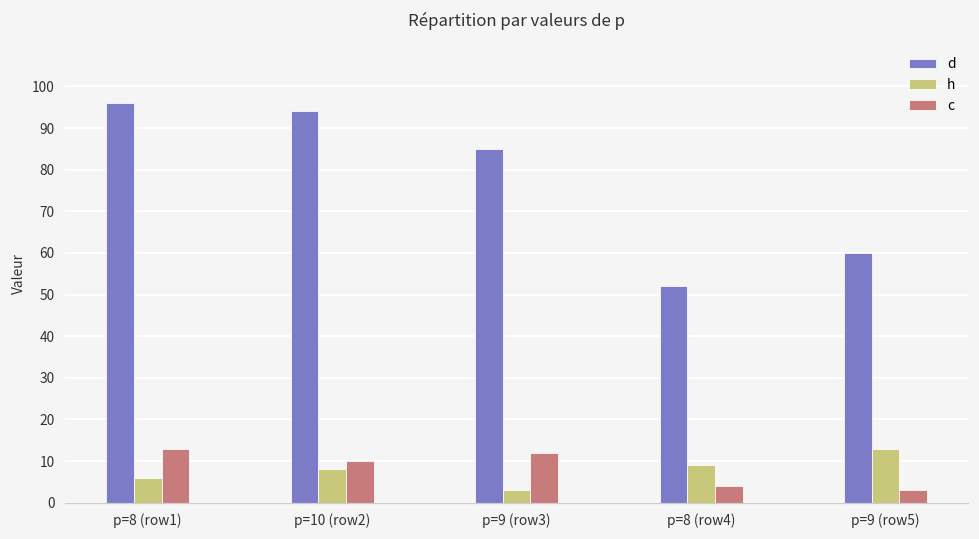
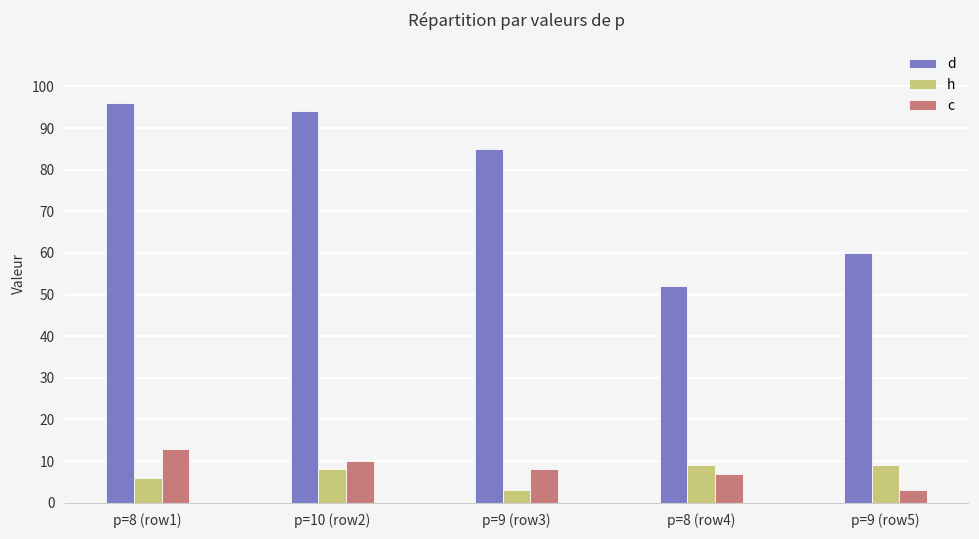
c, p=9 (row3): 12 -> 8
c, p=8 (row4): 4 -> 7
h, p=9 (row5): 13 -> 9
